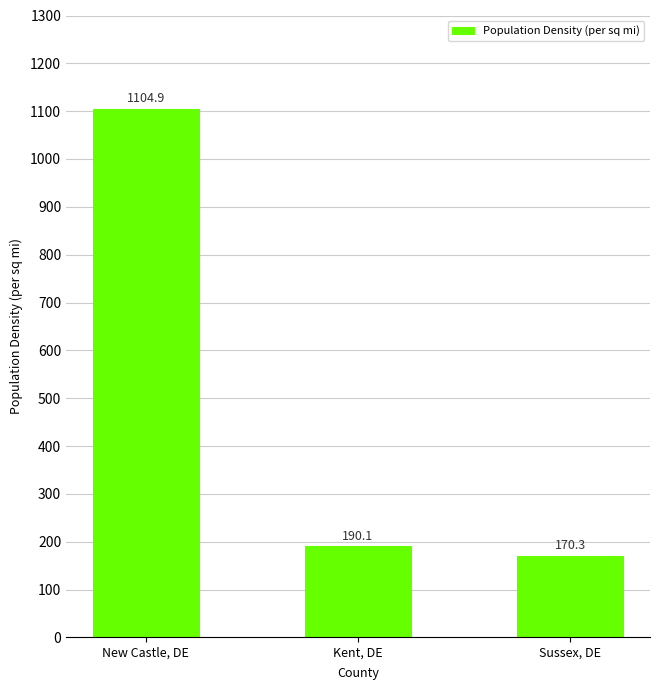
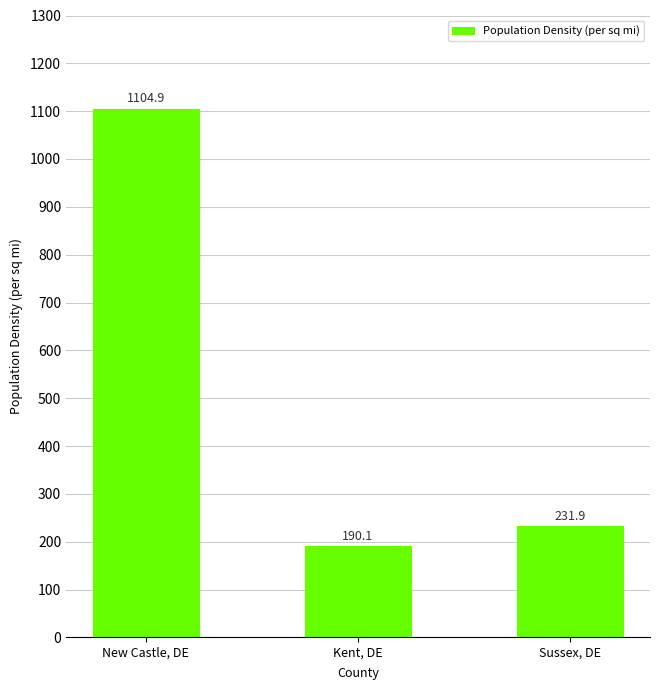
Sussex, DE: 170.3 -> 231.9
